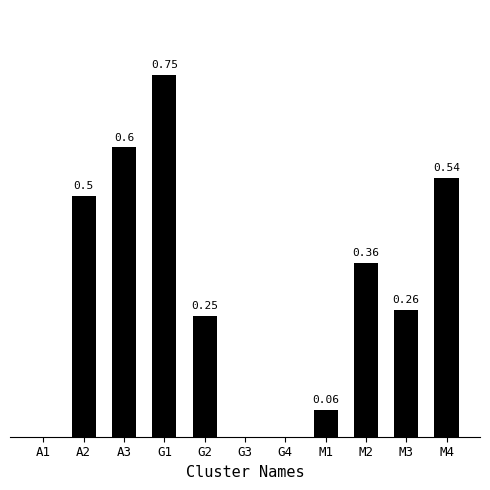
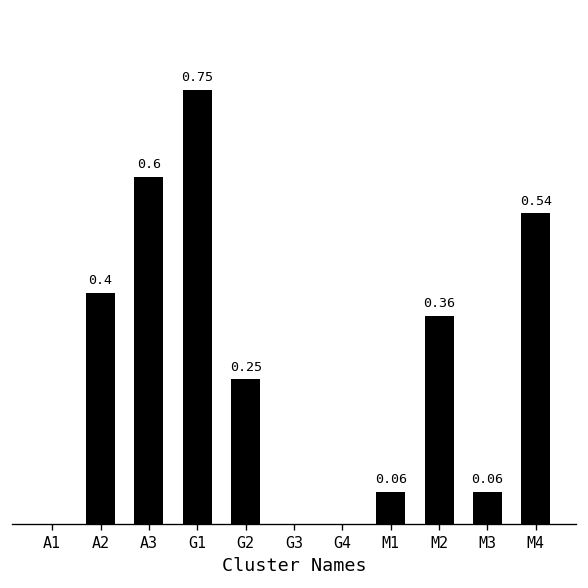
A2: 0.5 -> 0.4
M3: 0.26 -> 0.06
